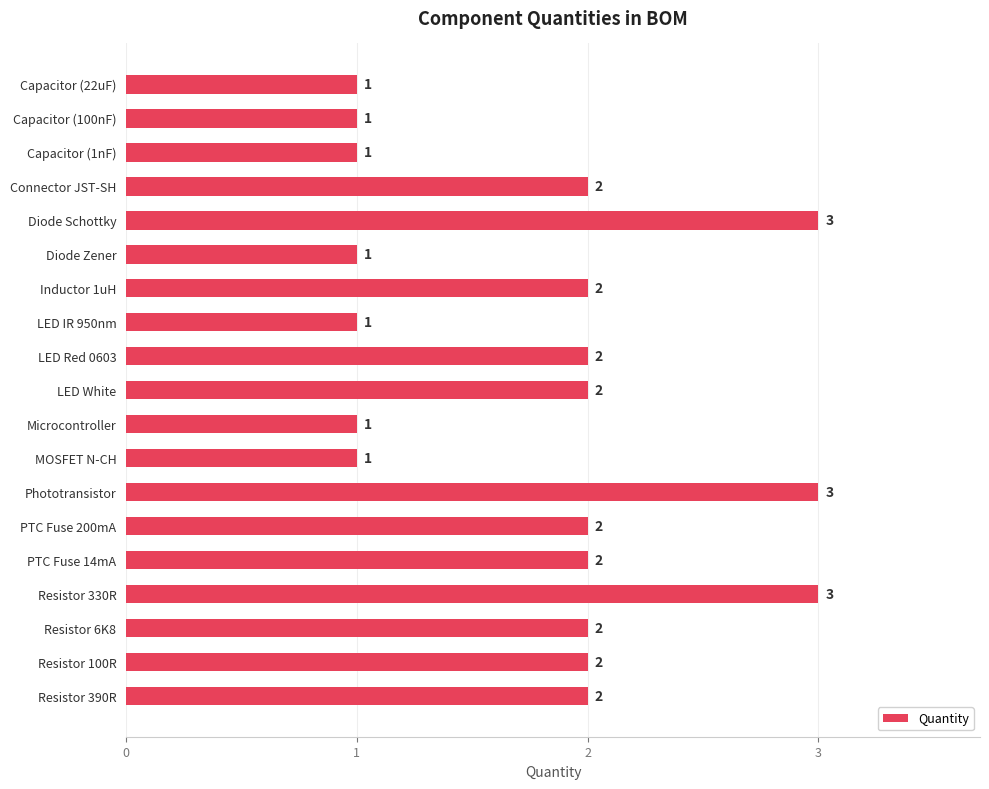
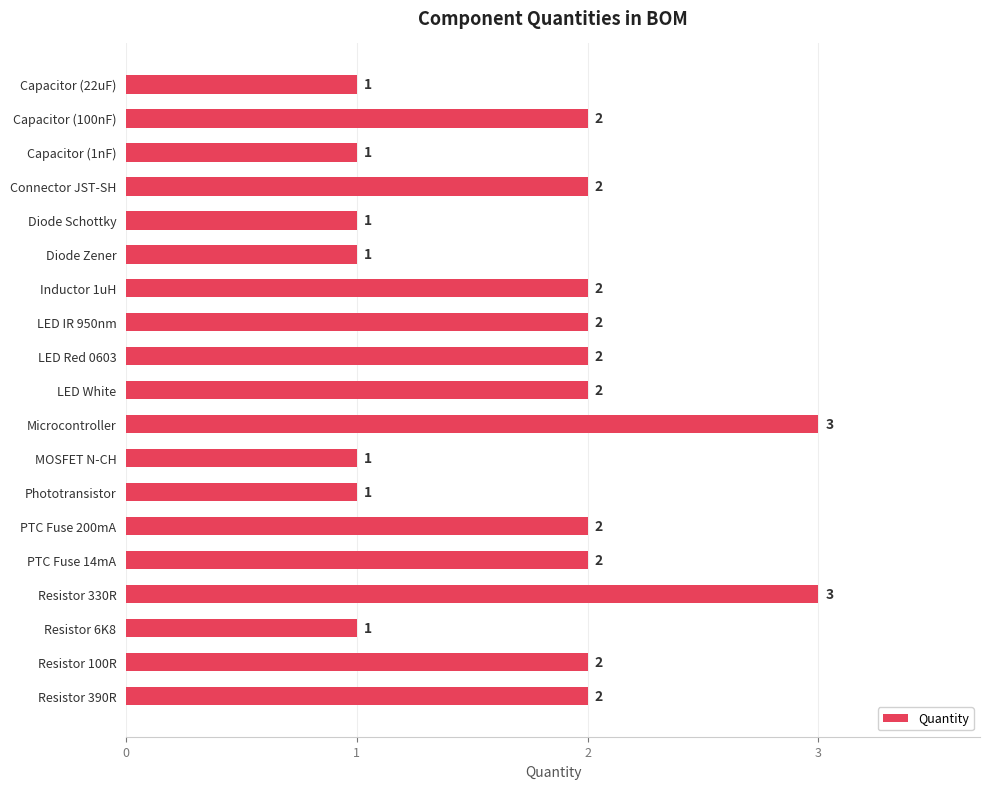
Capacitor (100nF): 1 -> 2
Diode Schottky: 3 -> 1
LED IR 950nm: 1 -> 2
Microcontroller: 1 -> 3
Phototransistor: 3 -> 1
Resistor 6K8: 2 -> 1
